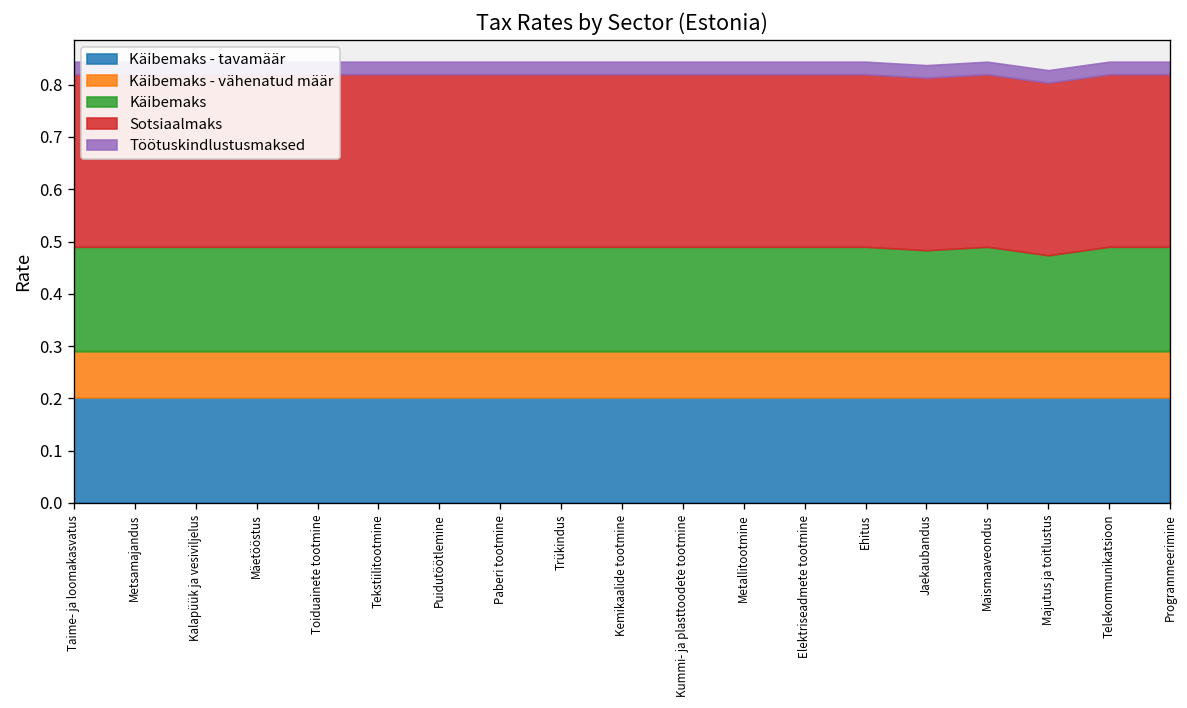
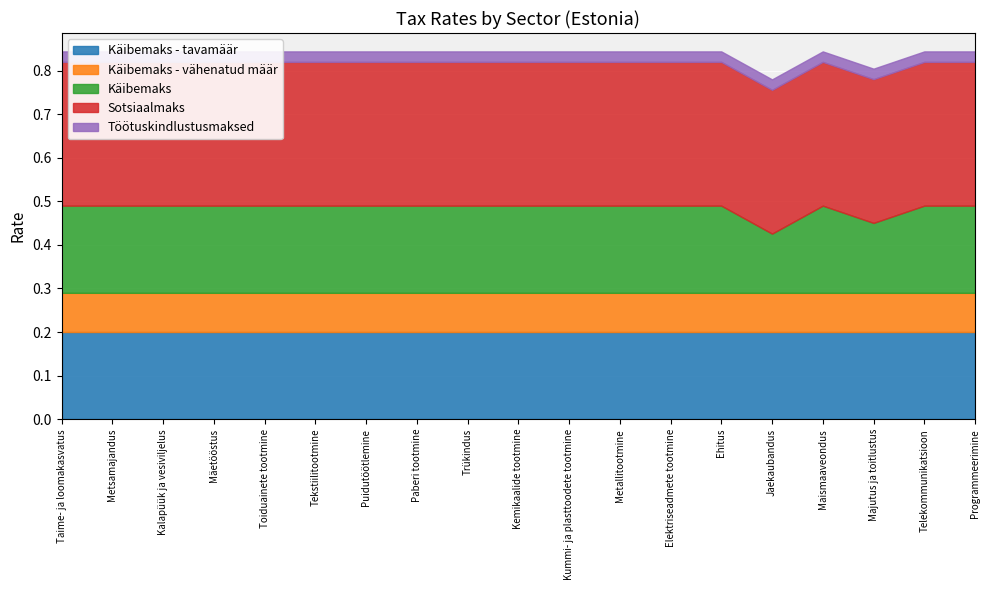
Käibemaks, Jaekaubandus: 0.19 -> 0.14
Käibemaks, Majutus ja toitlustus: 0.18 -> 0.16
